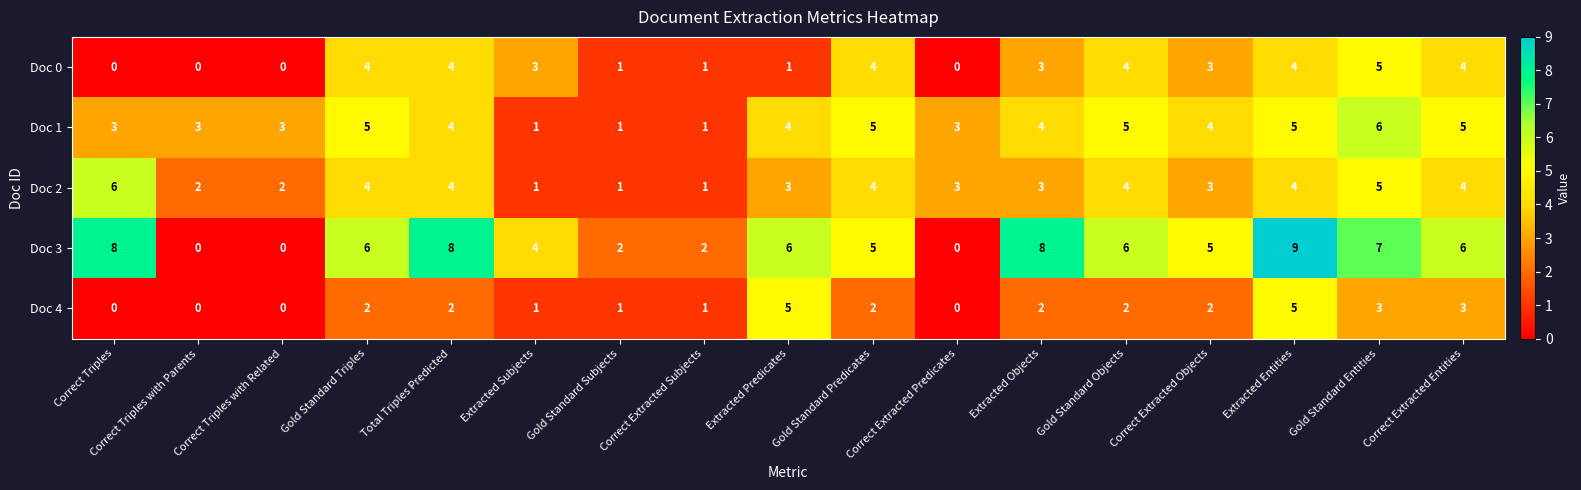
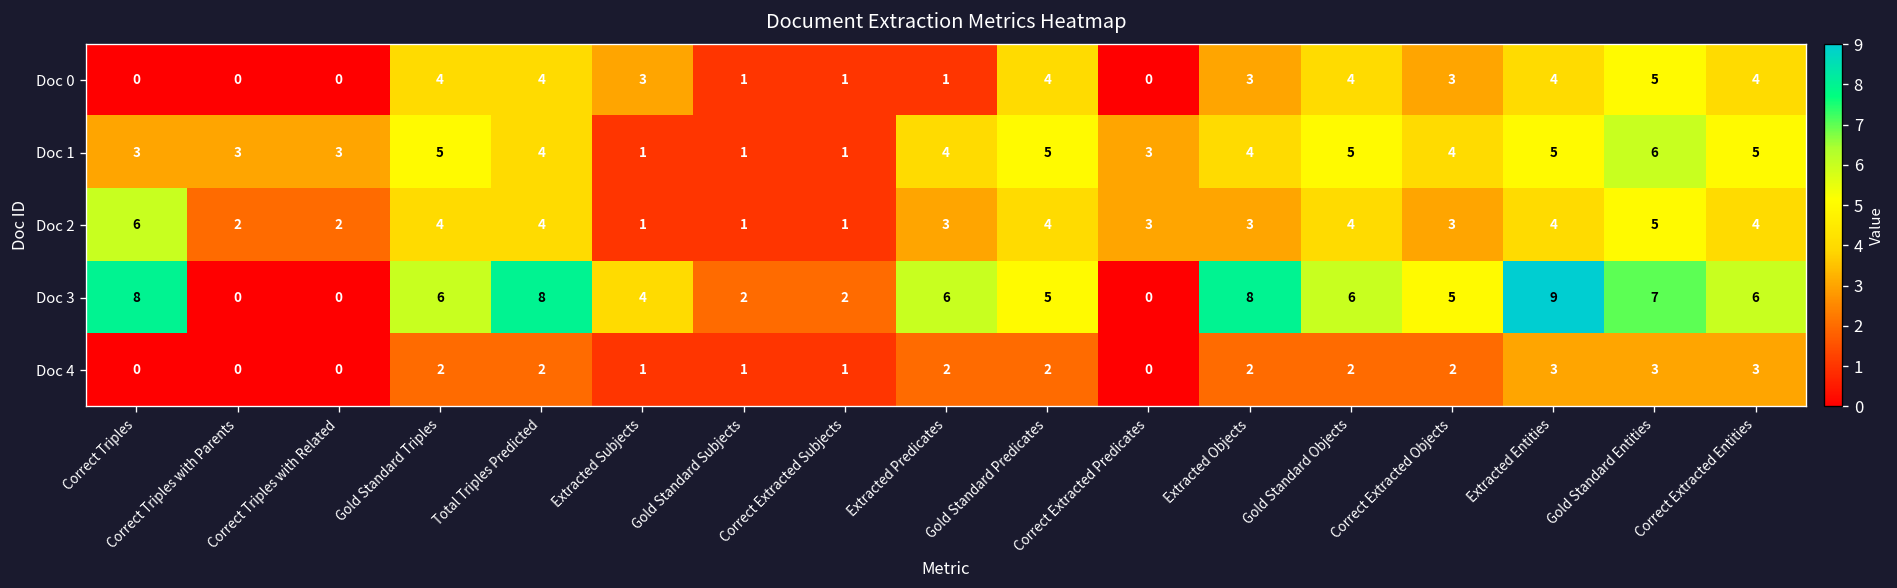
Doc 4, Extracted Predicates: 5 -> 2
Doc 4, Extracted Entities: 5 -> 3
